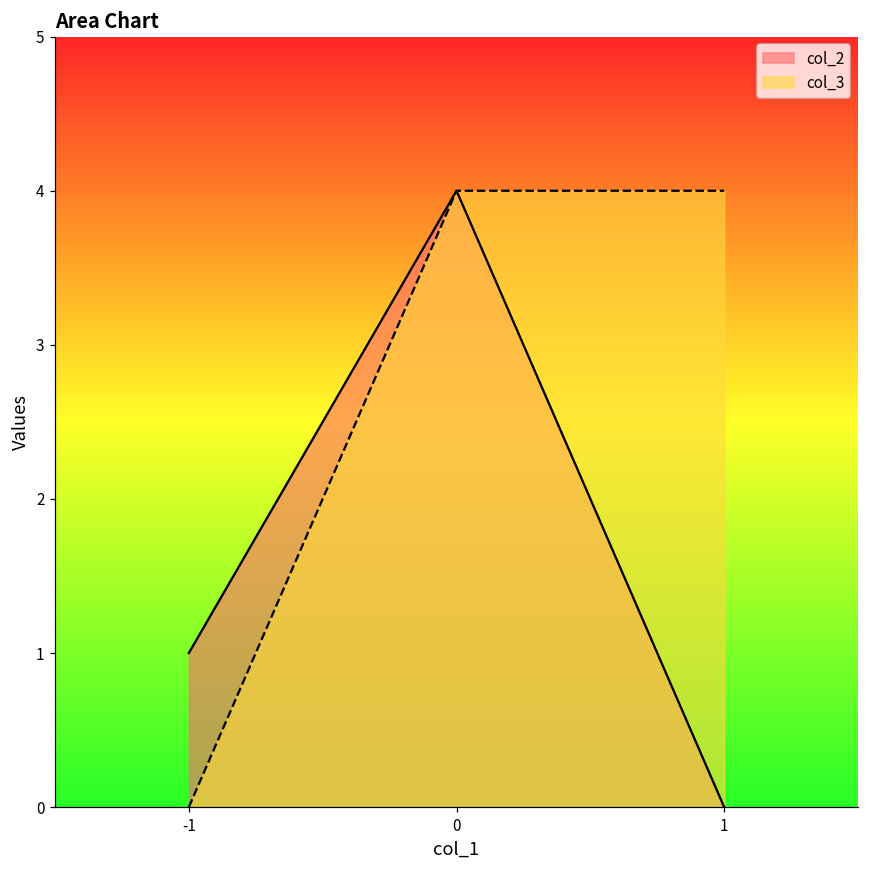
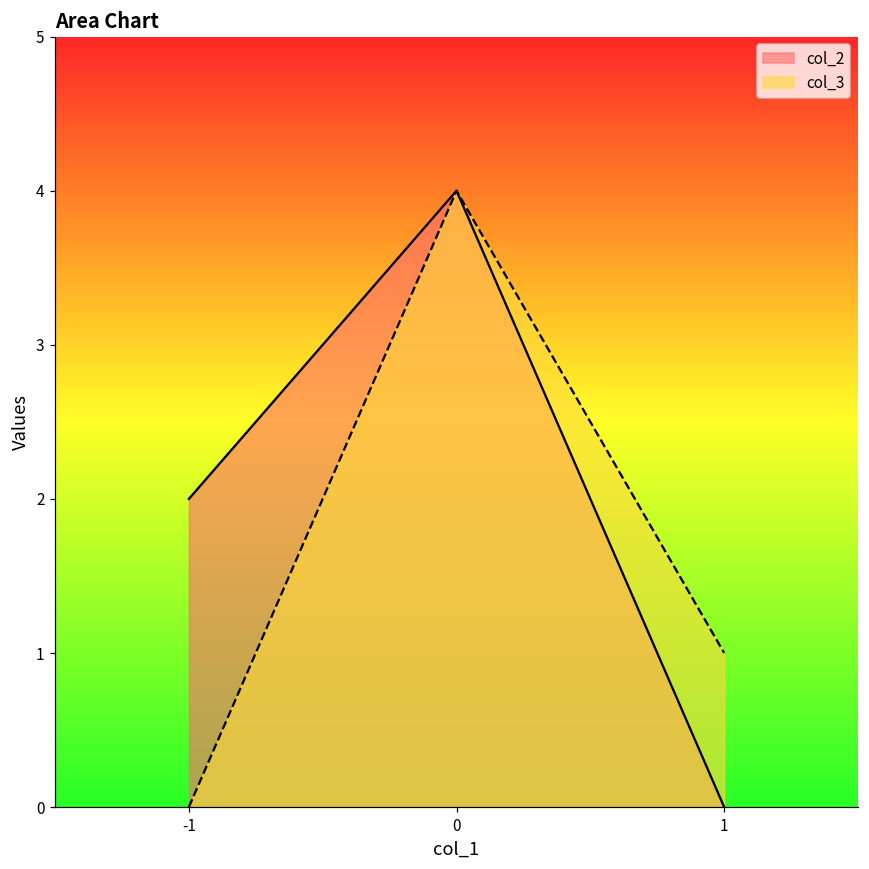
col_2, -1: 1 -> 2
col_3, 1: 4 -> 1
